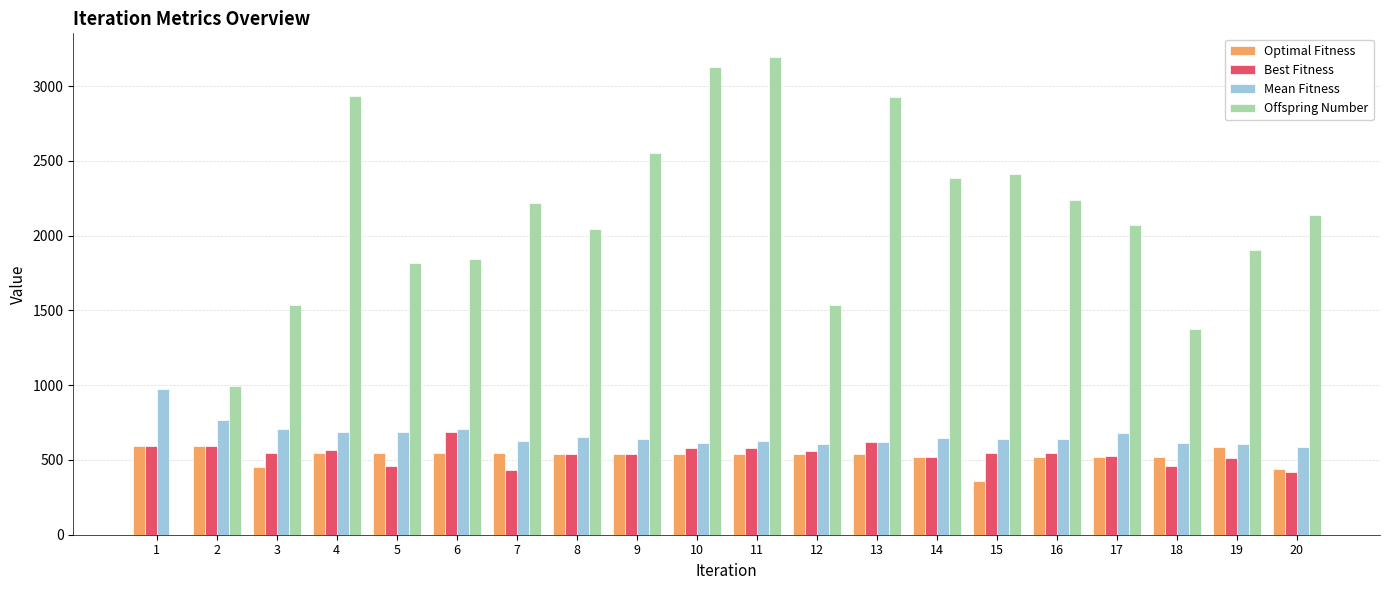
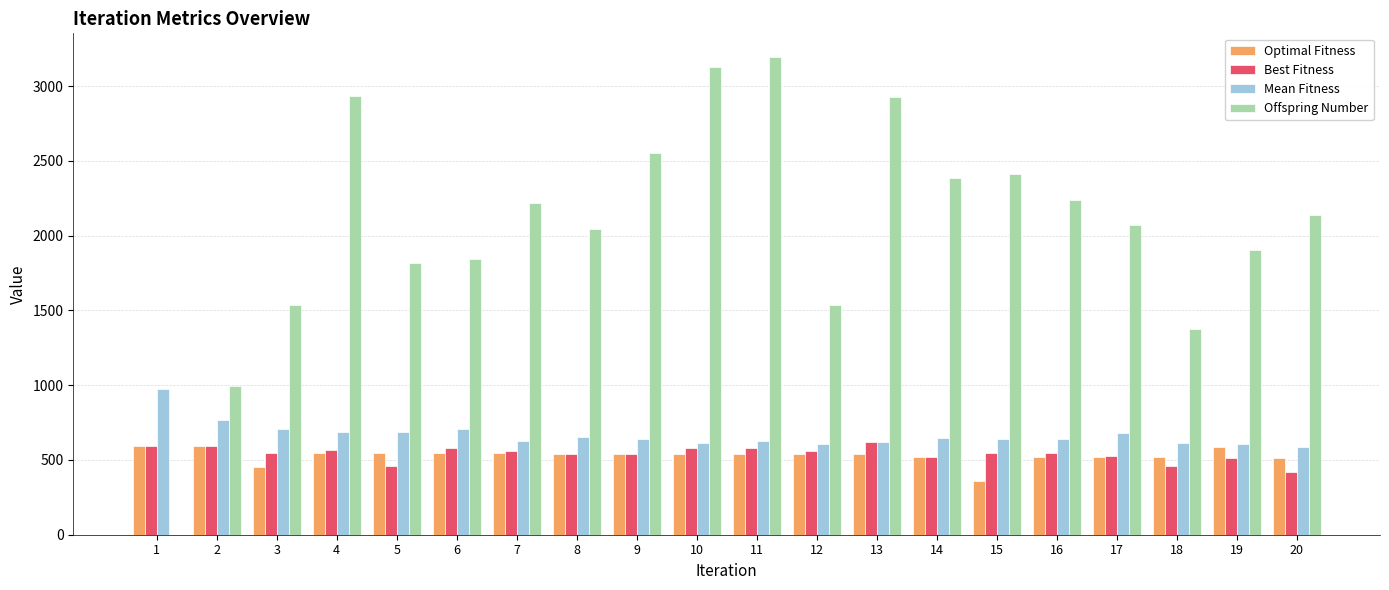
Best Fitness, 6: 690 -> 580
Best Fitness, 7: 440 -> 560
Optimal Fitness, 20: 440 -> 510
